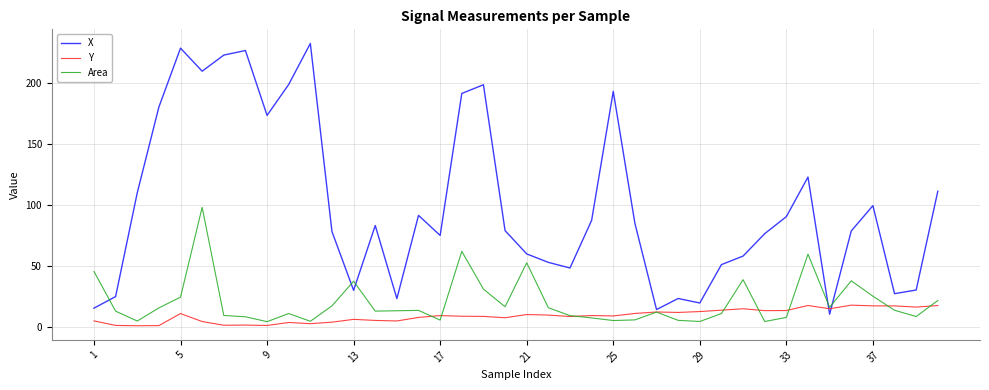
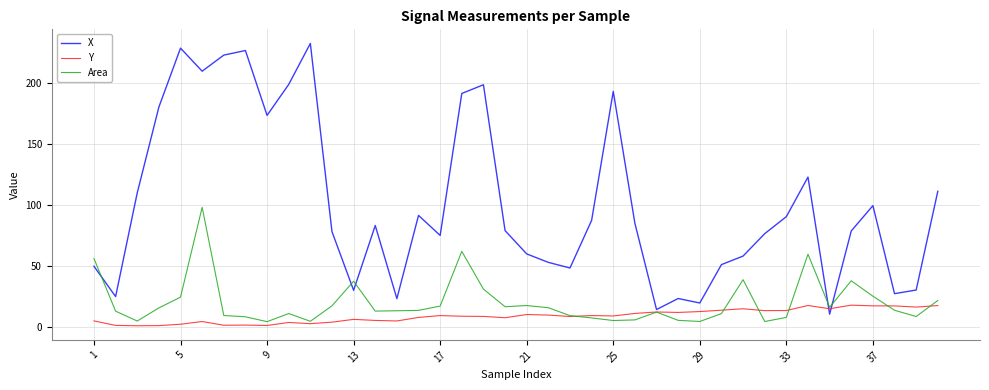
X, 1: 16 -> 50
Area, 1: 46 -> 56
Y, 5: 11 -> 2
Area, 17: 6 -> 17
Area, 21: 53 -> 18
